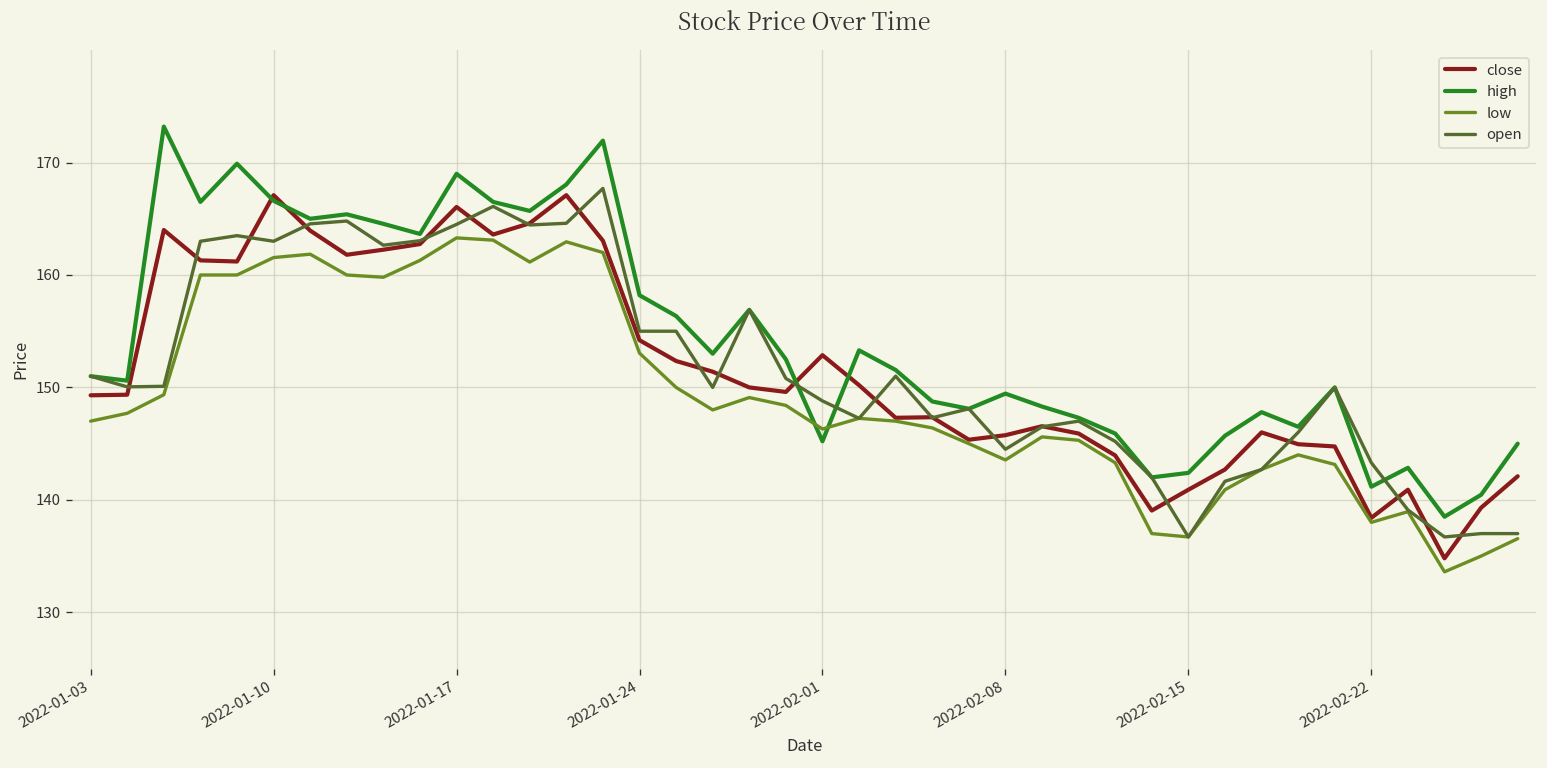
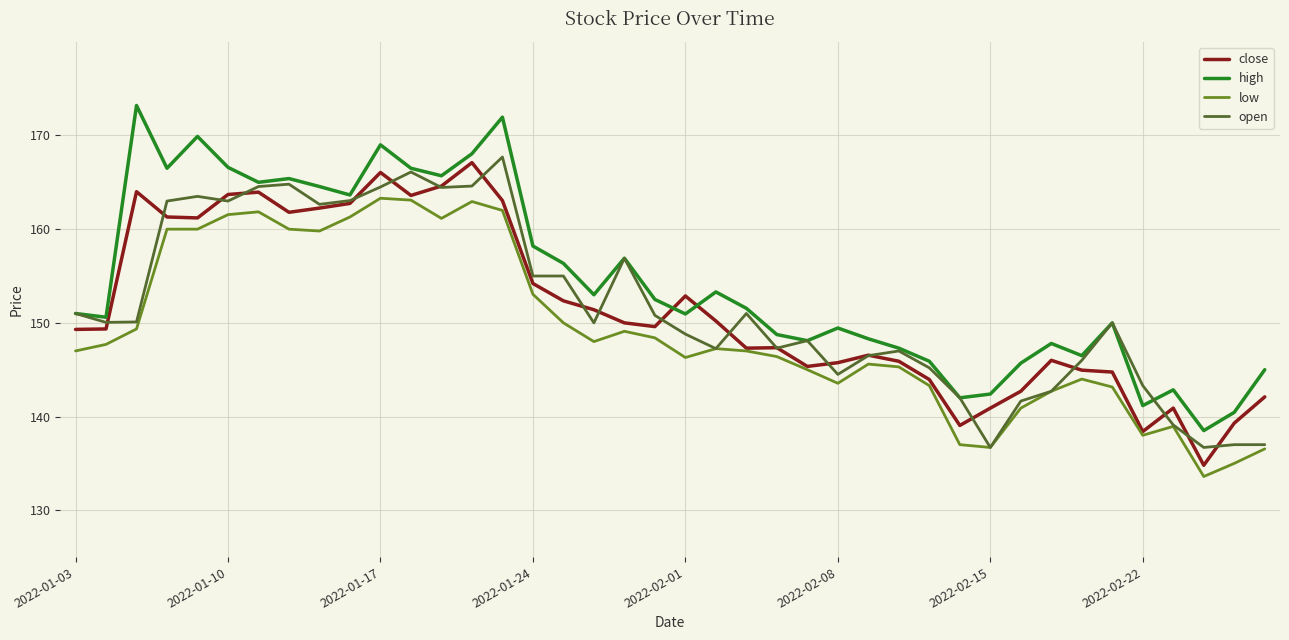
close, 2022-01-10: 167 -> 164
high, 2022-02-01: 145 -> 151
